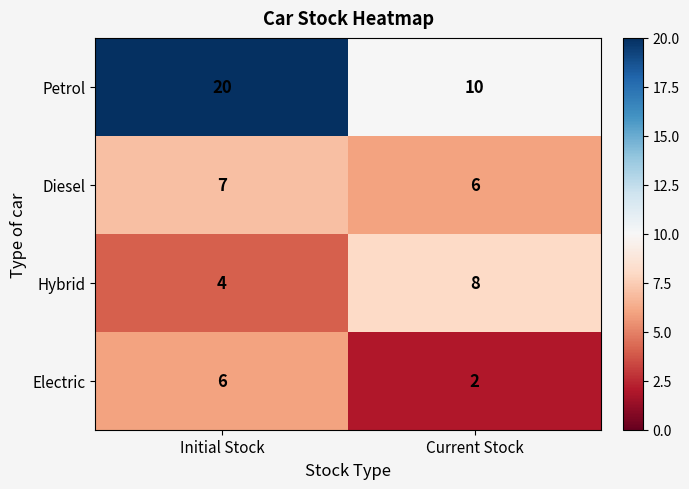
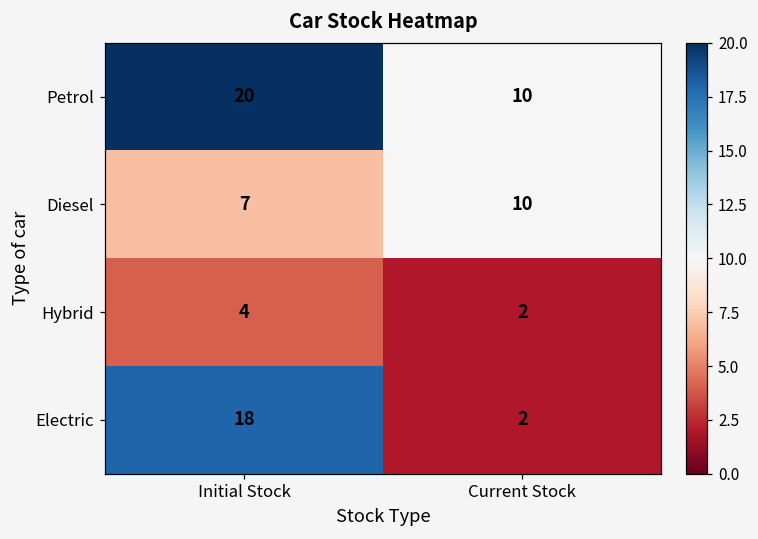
Diesel, Current Stock: 6 -> 10
Hybrid, Current Stock: 8 -> 2
Electric, Initial Stock: 6 -> 18
